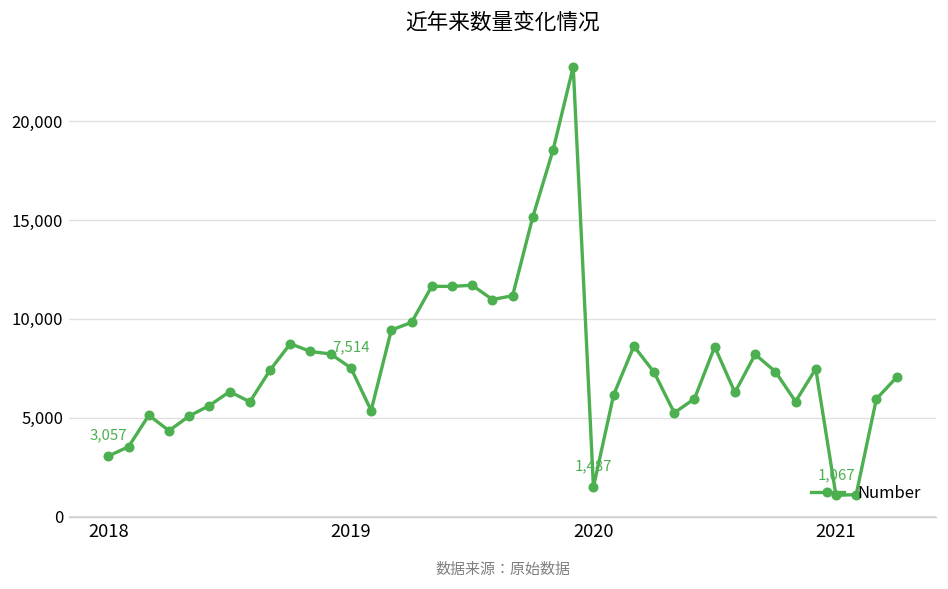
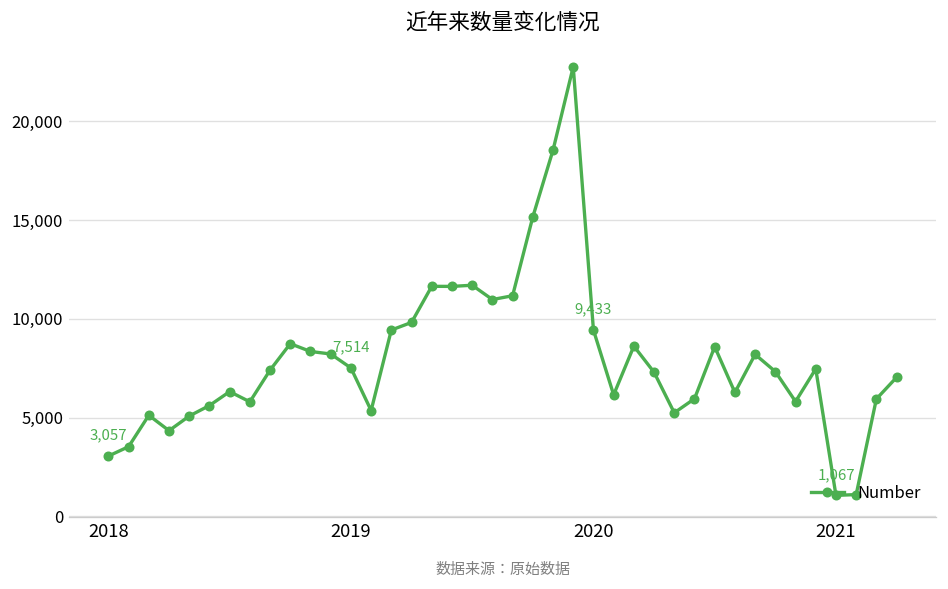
2020: 1,487 -> 9,433
